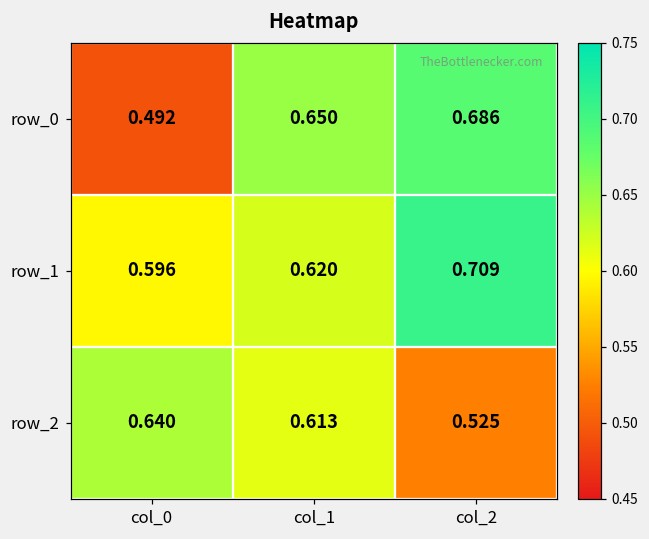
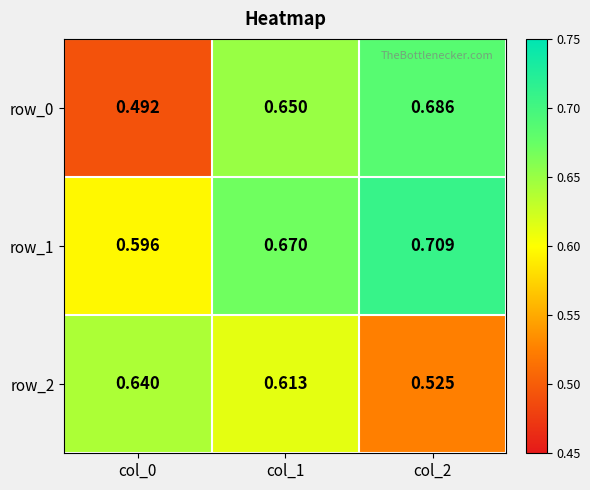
row_1, col_1: 0.620 -> 0.670
